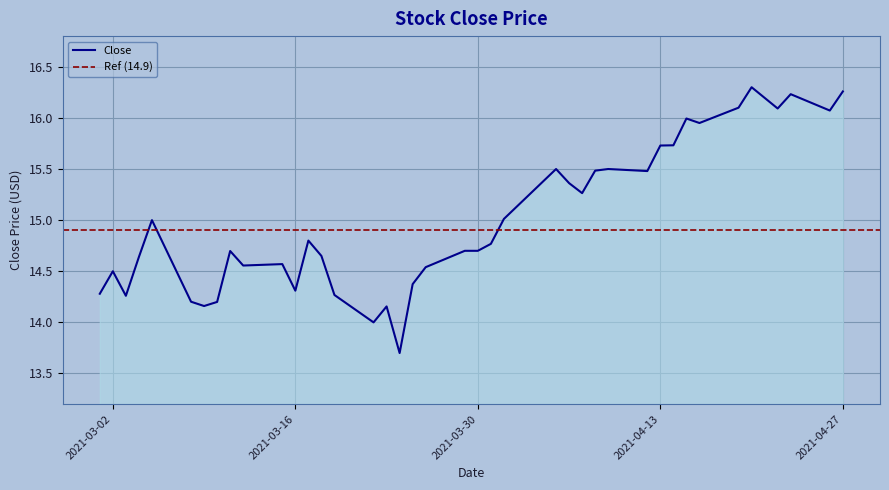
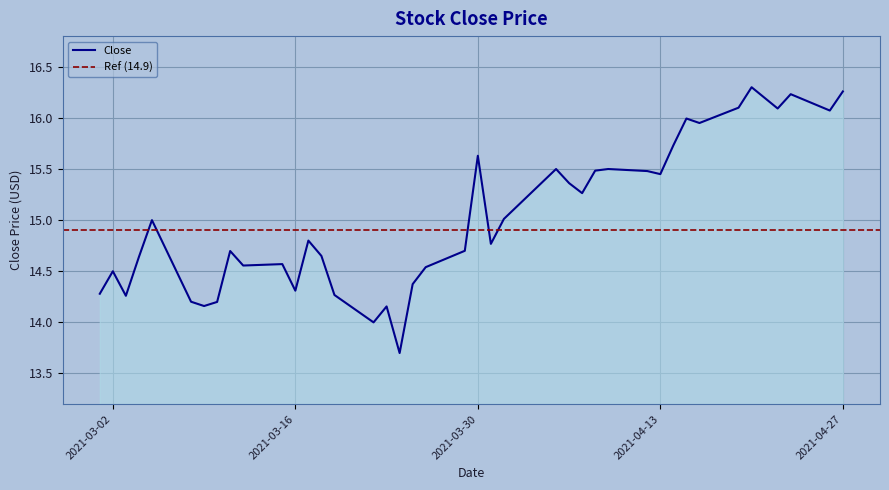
2021-03-30: 14.70 -> 15.63
2021-04-13: 15.73 -> 15.45
